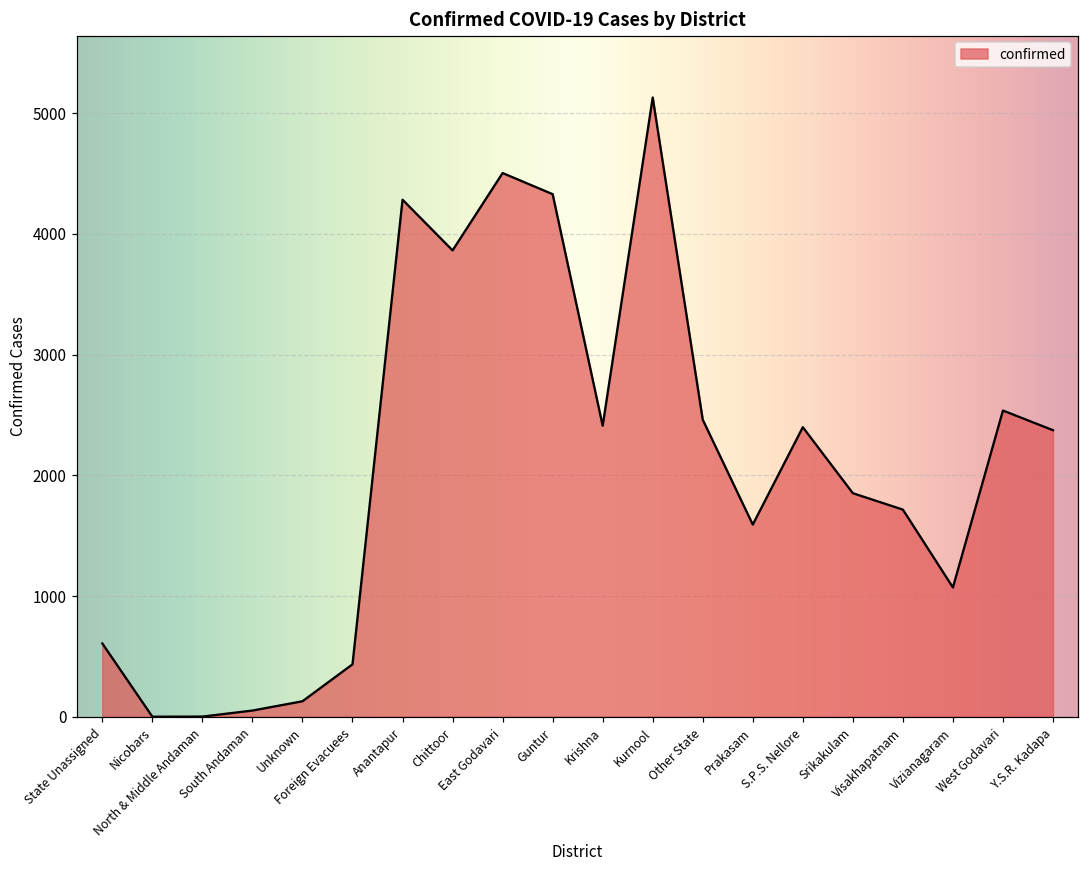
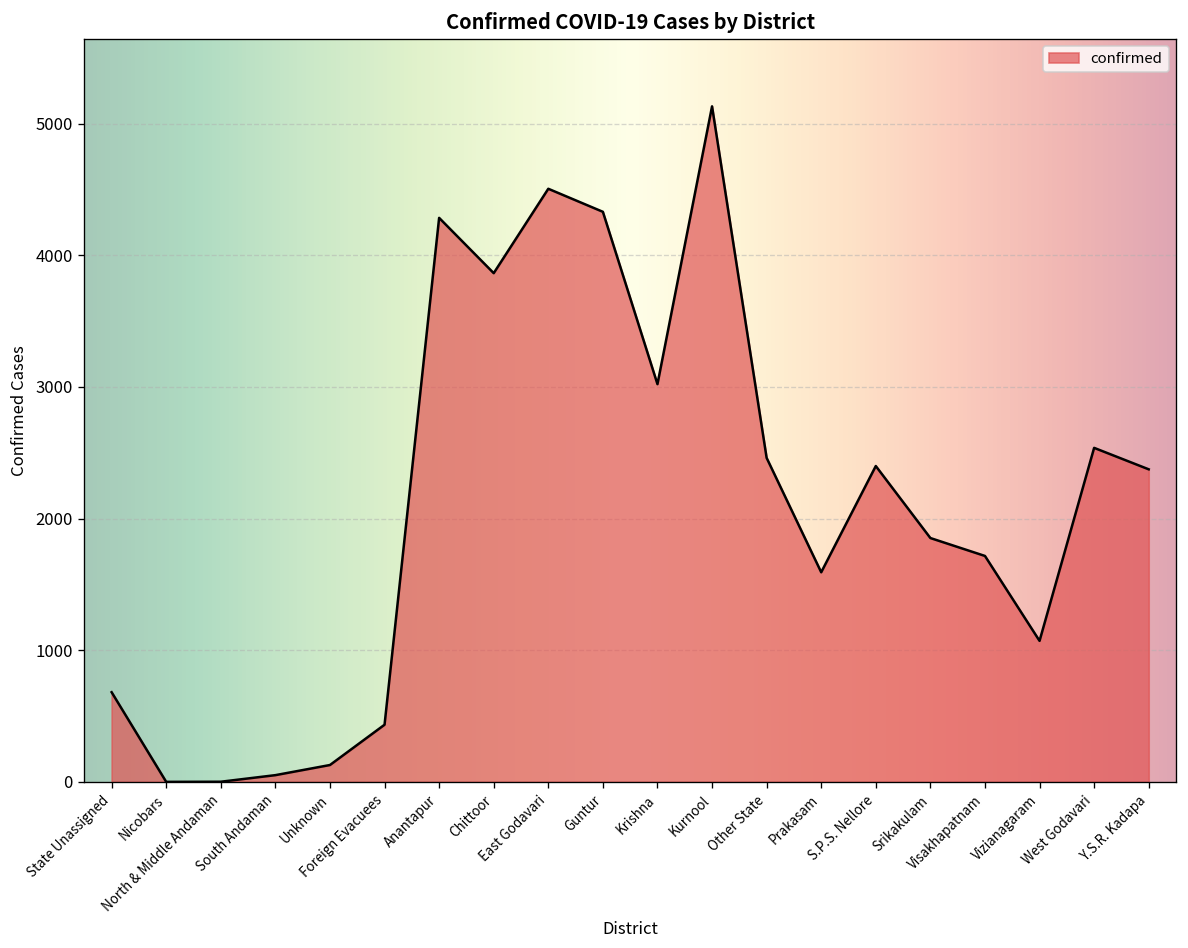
State Unassigned: 610 -> 680
Krishna: 2410 -> 3020
